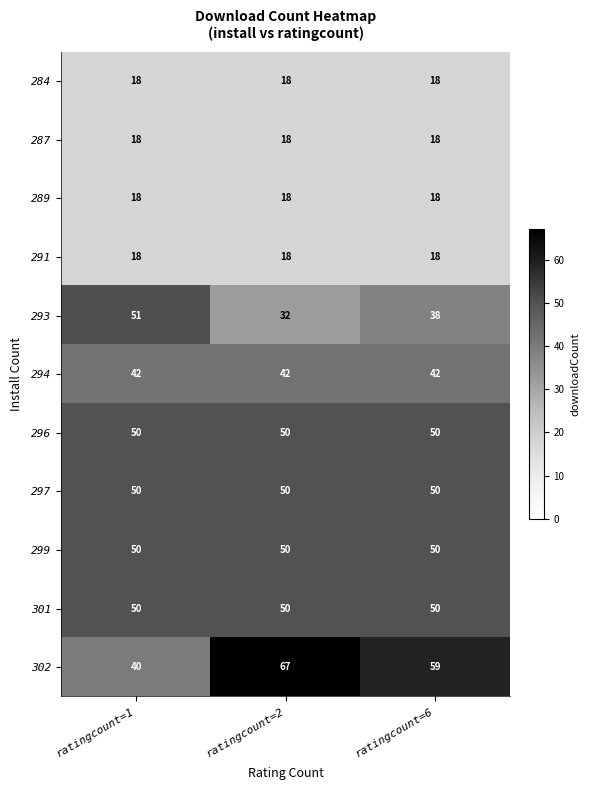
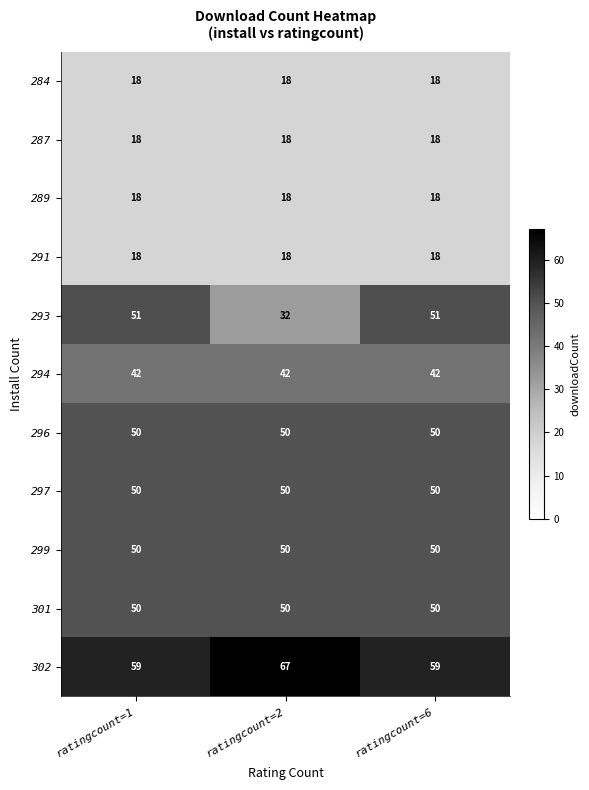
293, ratingcount=6: 38 -> 51
302, ratingcount=1: 40 -> 59
